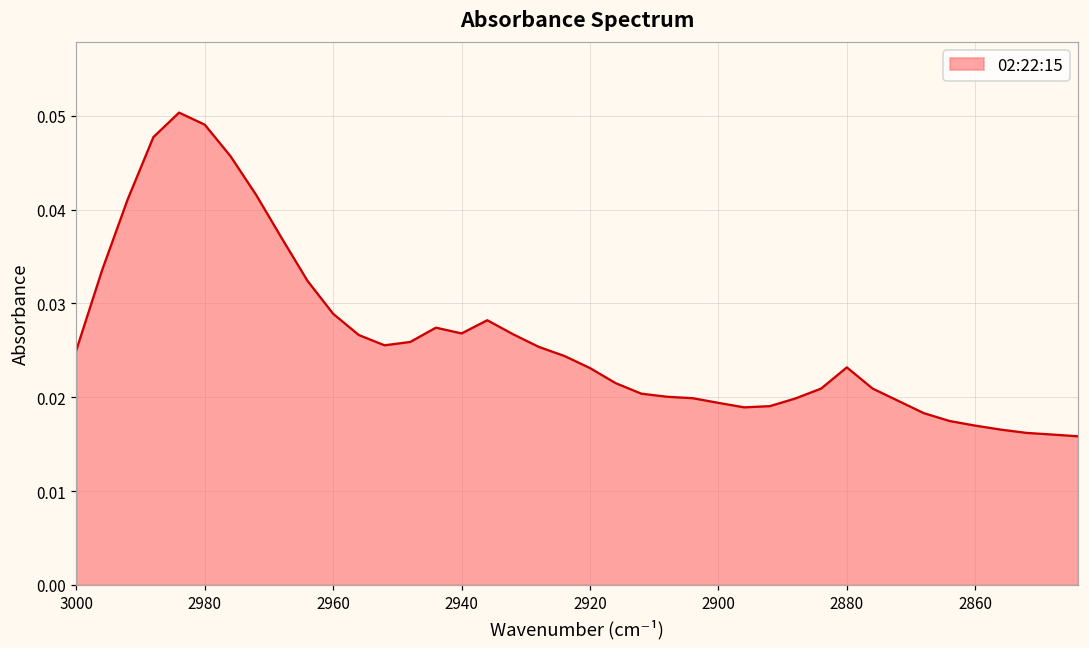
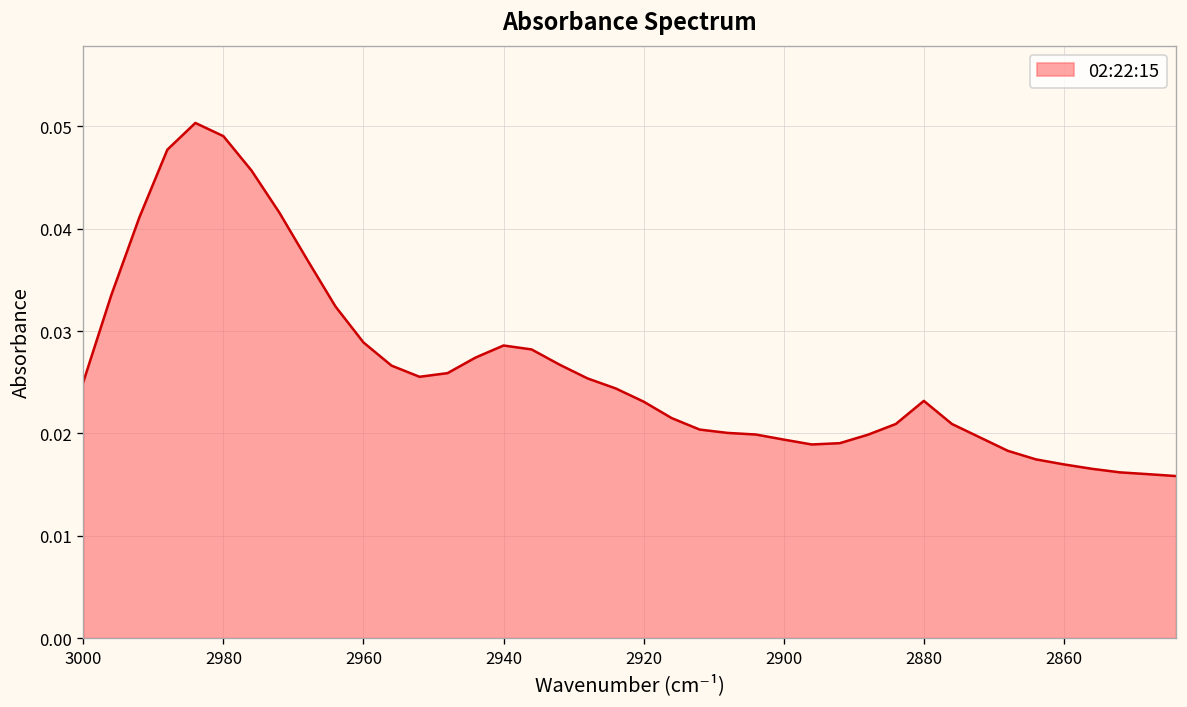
2940: 0.027 -> 0.029
